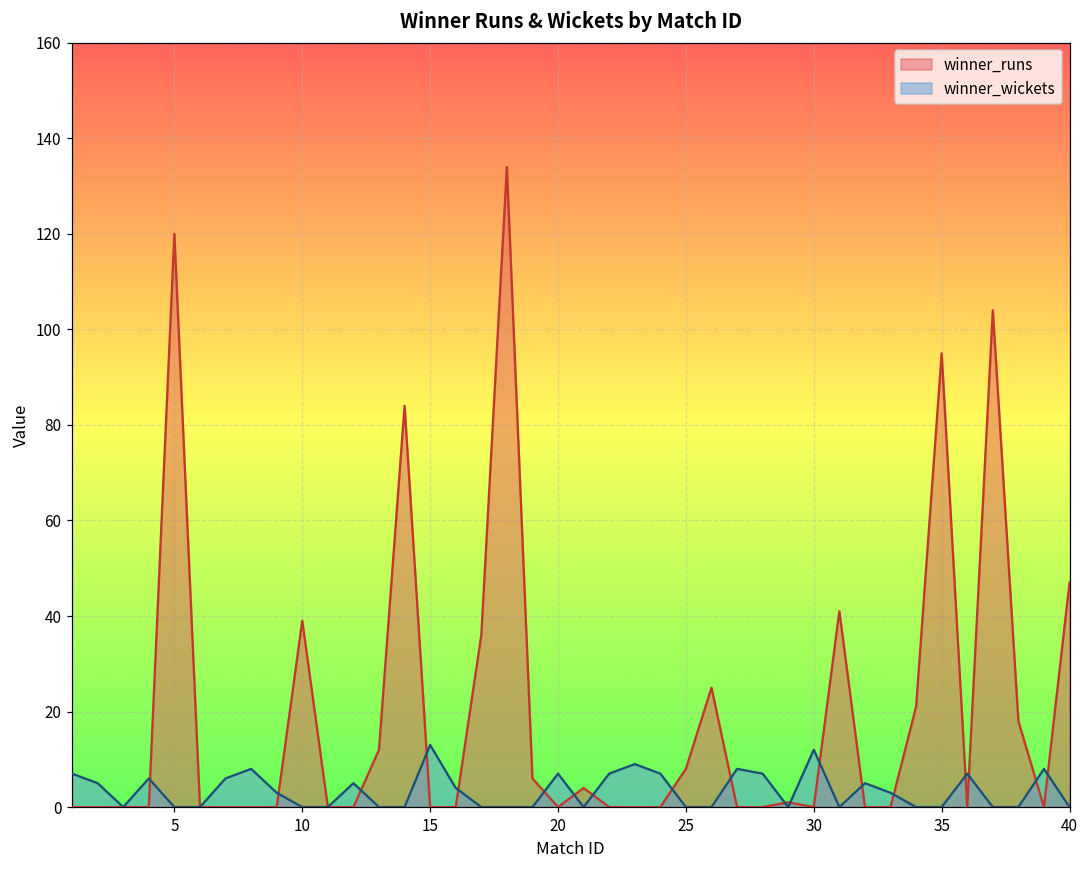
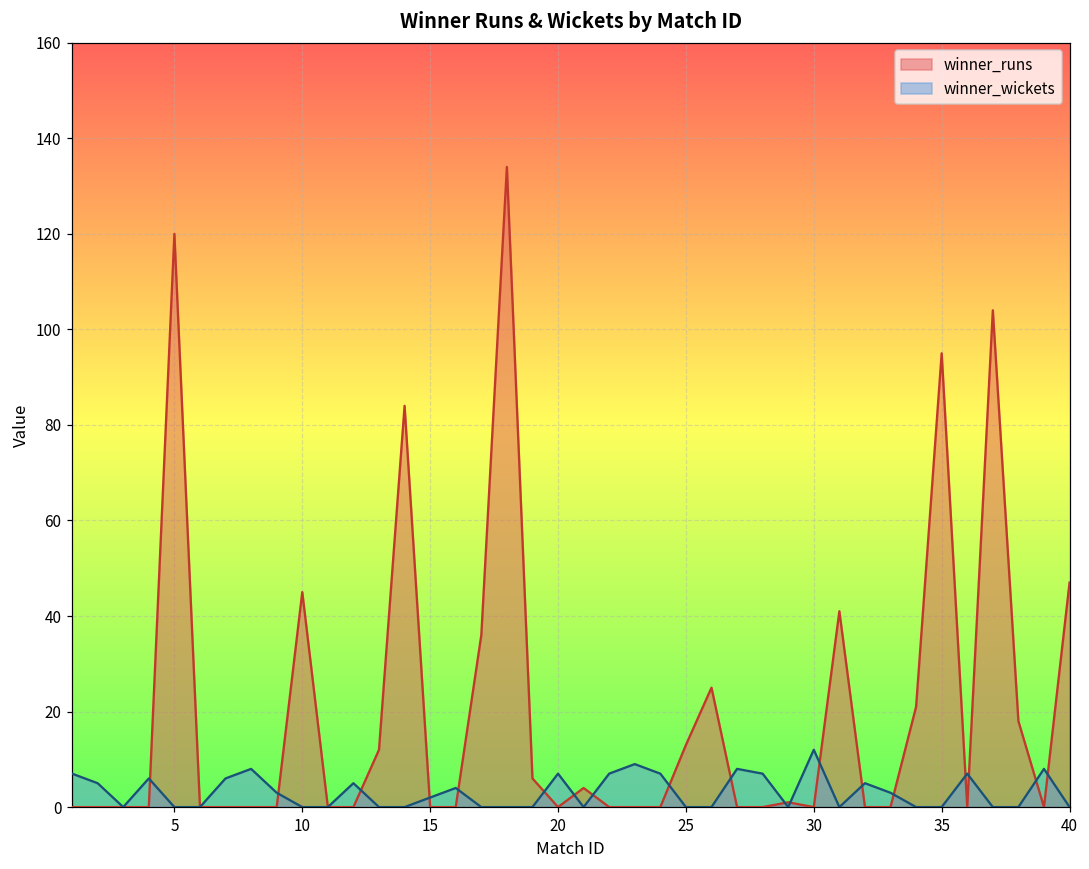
winner_runs, 10: 39 -> 45
winner_wickets, 15: 13 -> 2
winner_runs, 25: 8 -> 13
